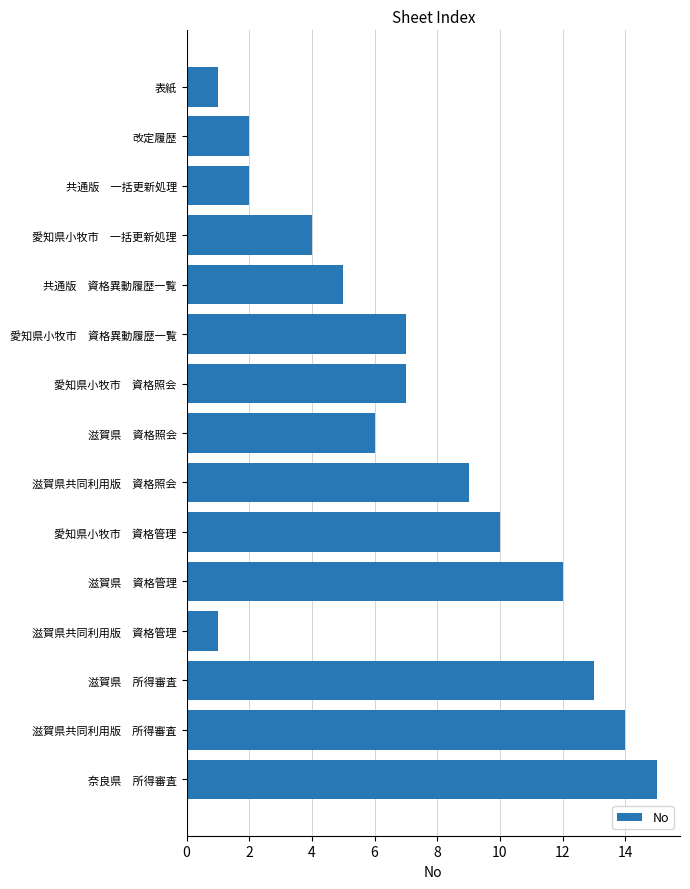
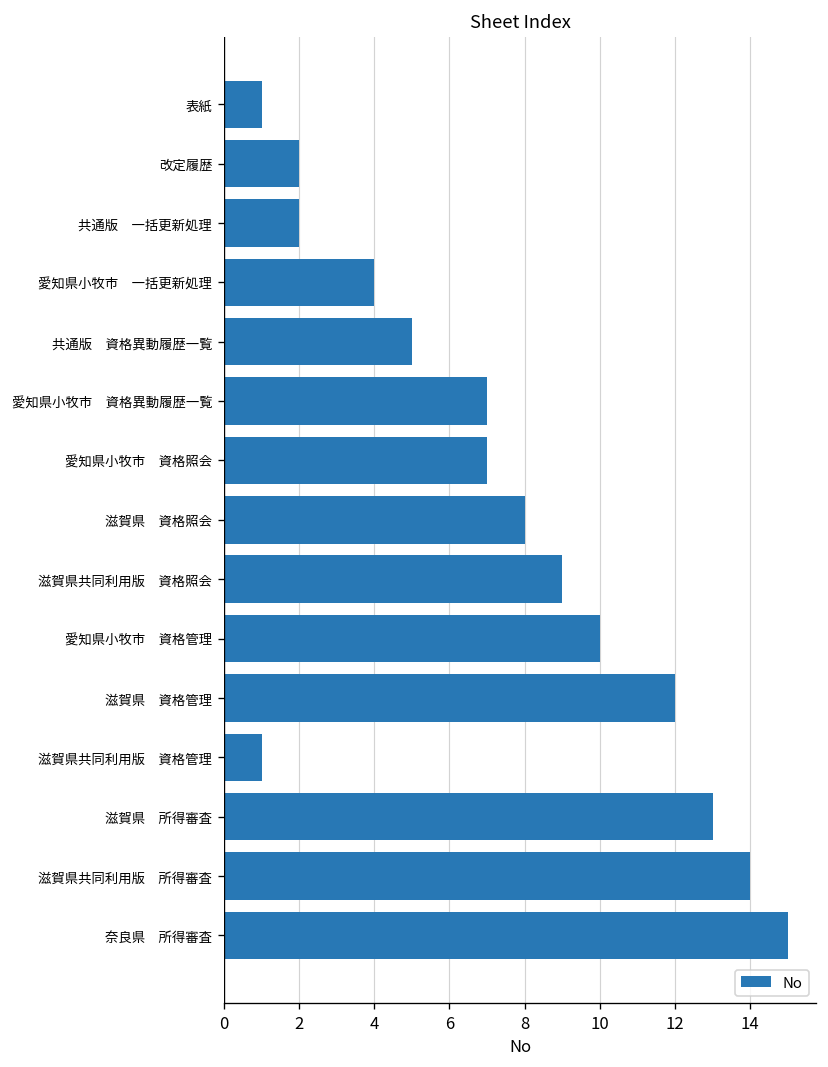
滋賀県 資格照会: 6 -> 8
